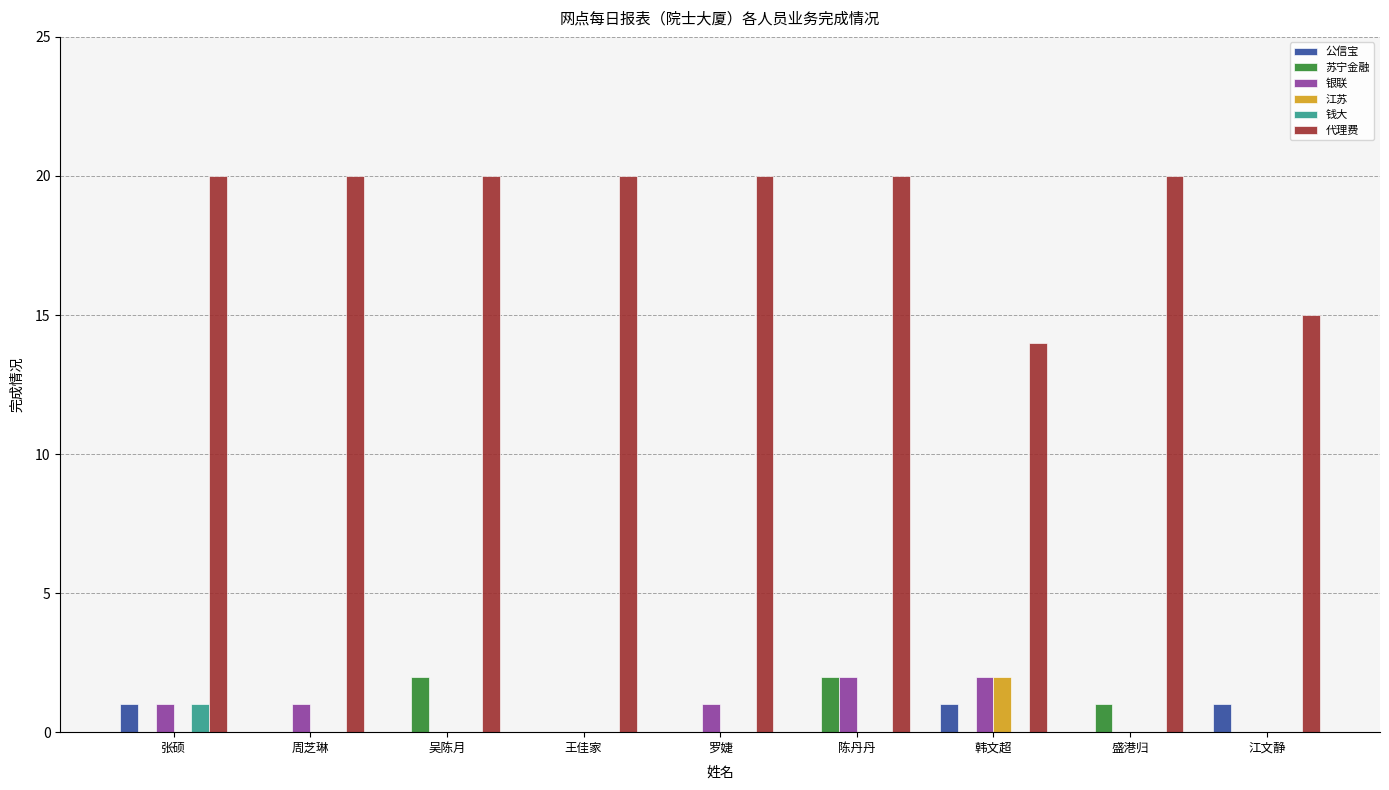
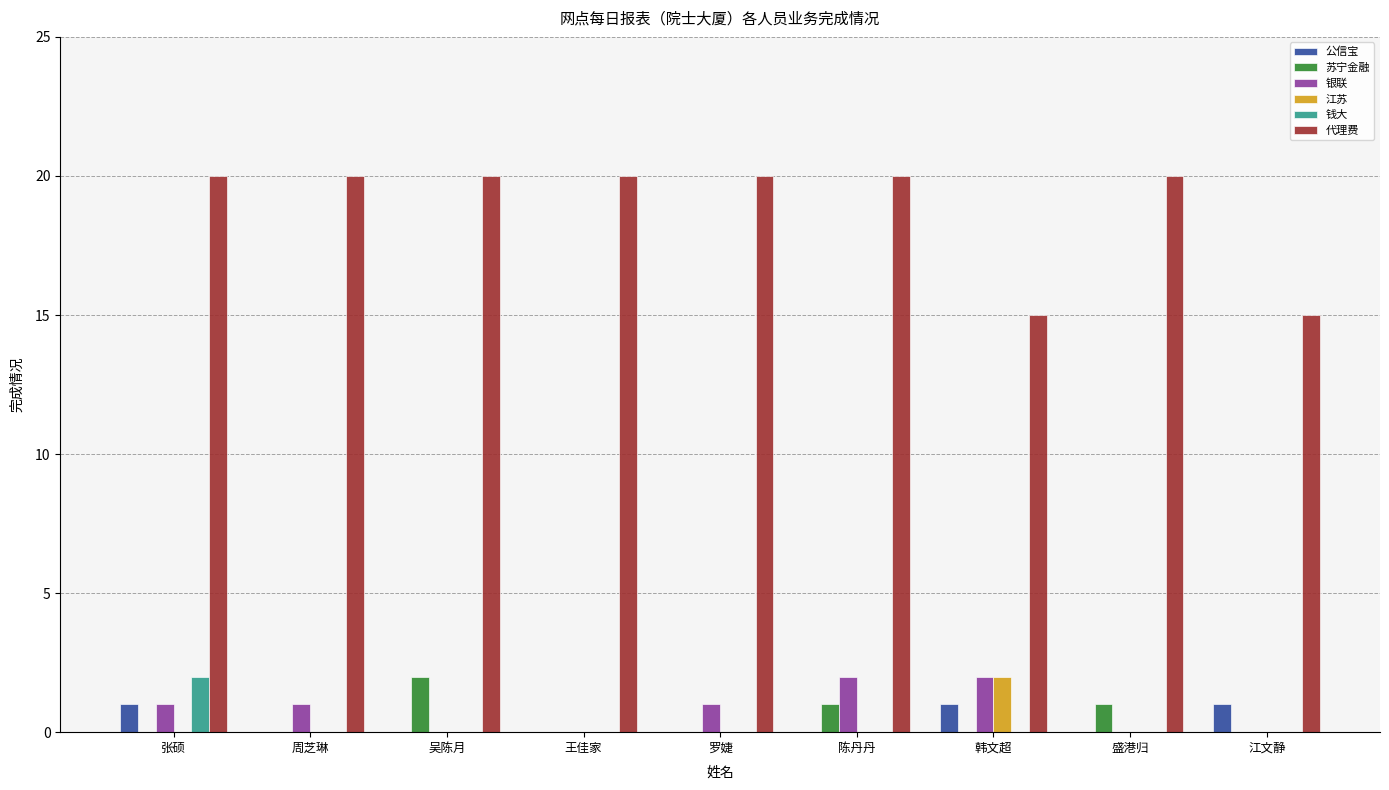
钱大, 张硕: 1 -> 2
苏宁金融, 陈丹丹: 2 -> 1
代理费, 韩文超: 14 -> 15
